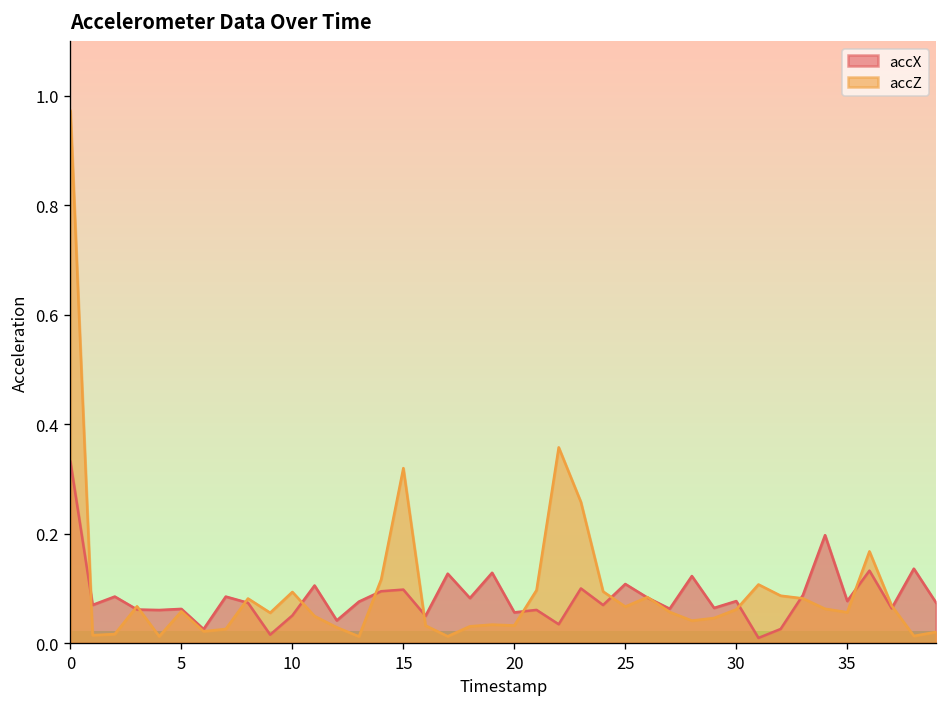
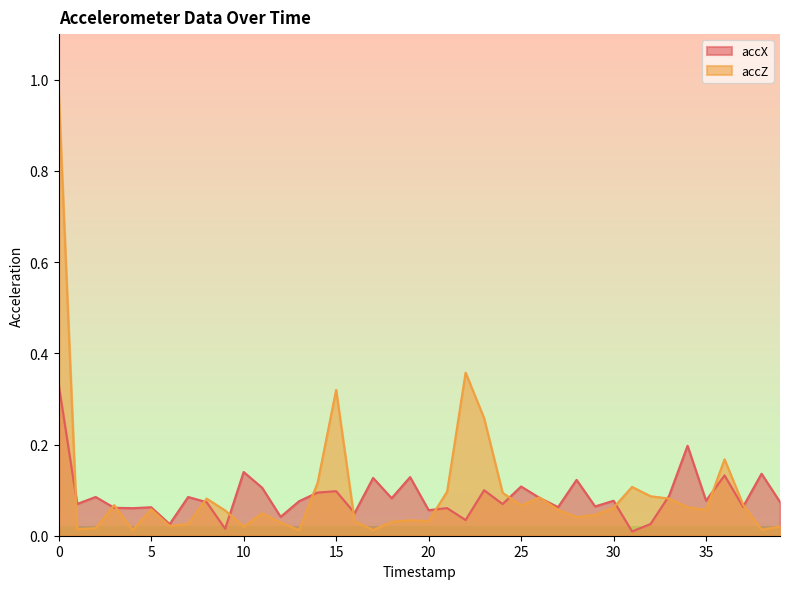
accX, 10: 0.05 -> 0.14
accZ, 10: 0.09 -> 0.02
